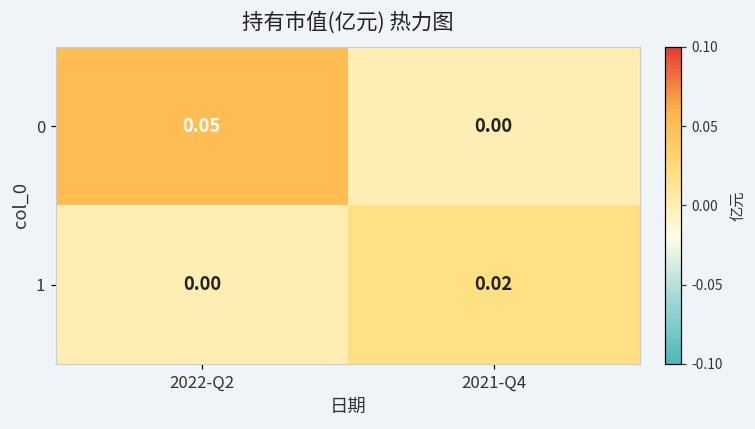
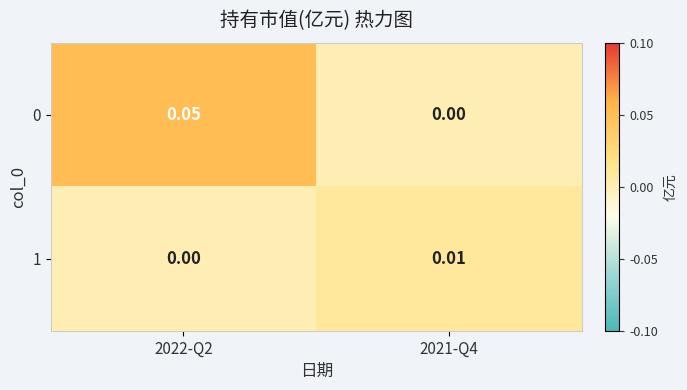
1, 2021-Q4: 0.02 -> 0.01
